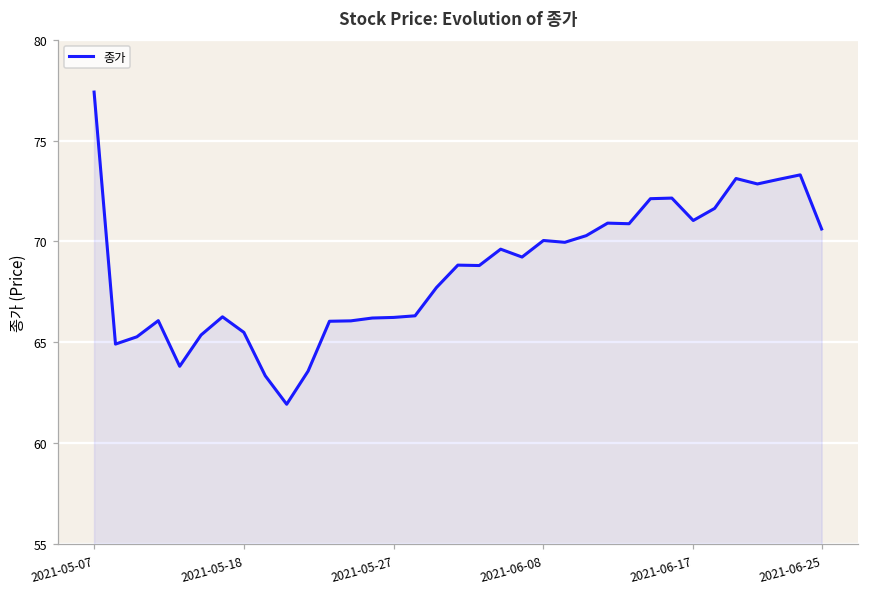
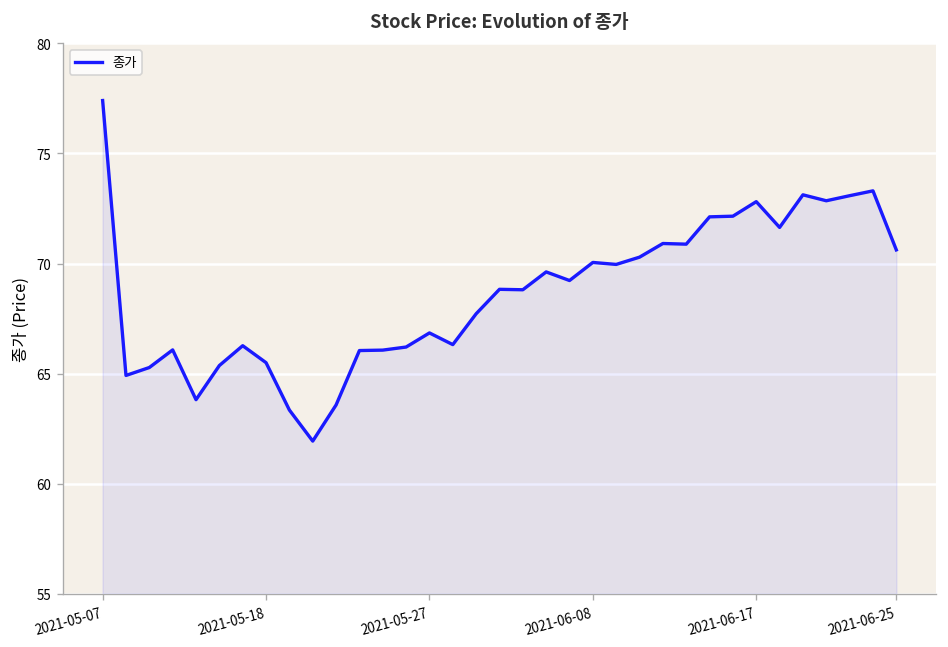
종가, 2021-05-27: 66.2 -> 66.9
종가, 2021-06-17: 71.0 -> 72.8
